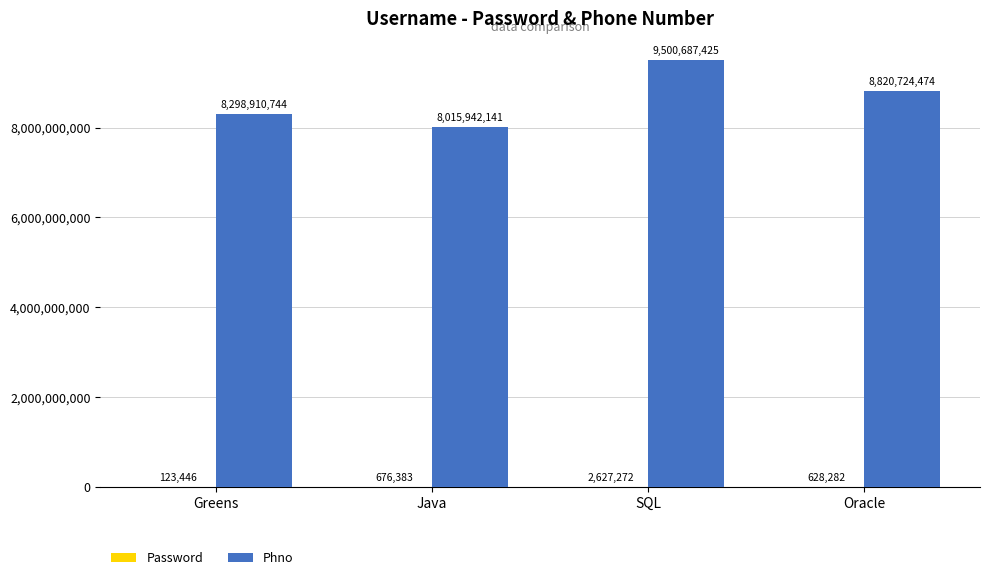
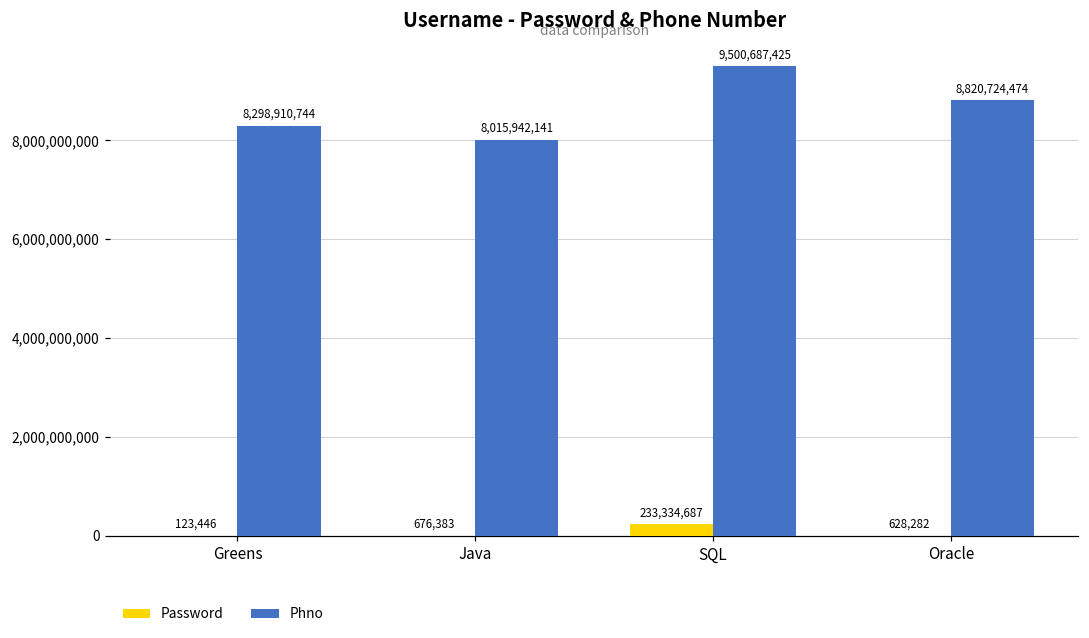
Password, SQL: 2,627,272 -> 233,334,687
